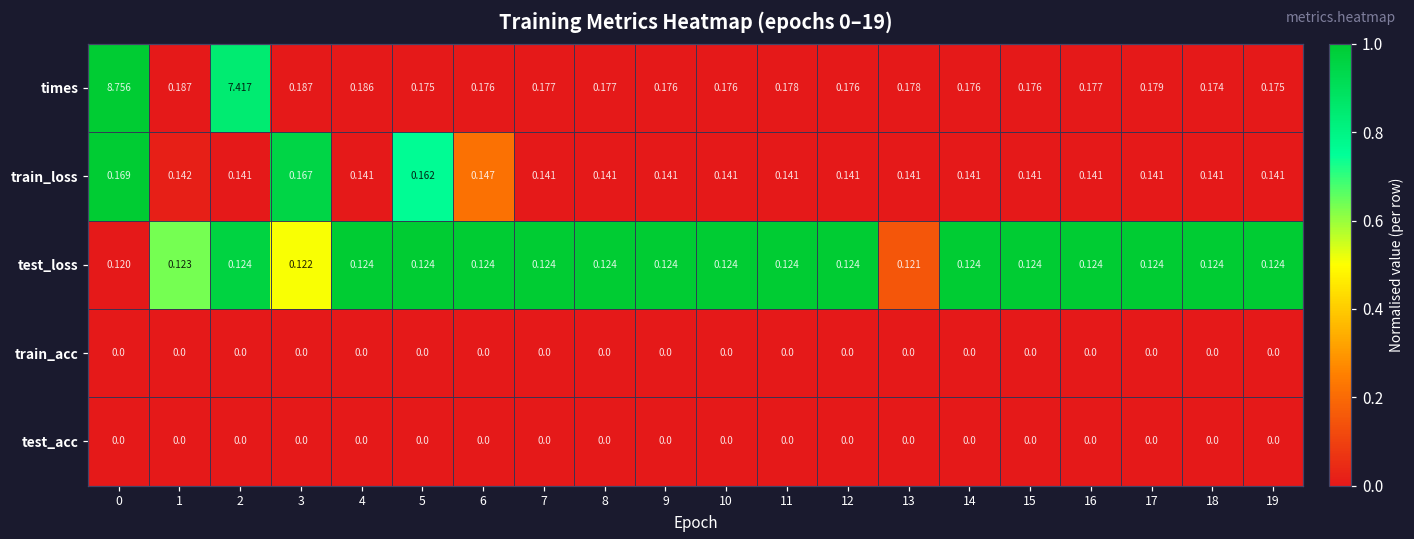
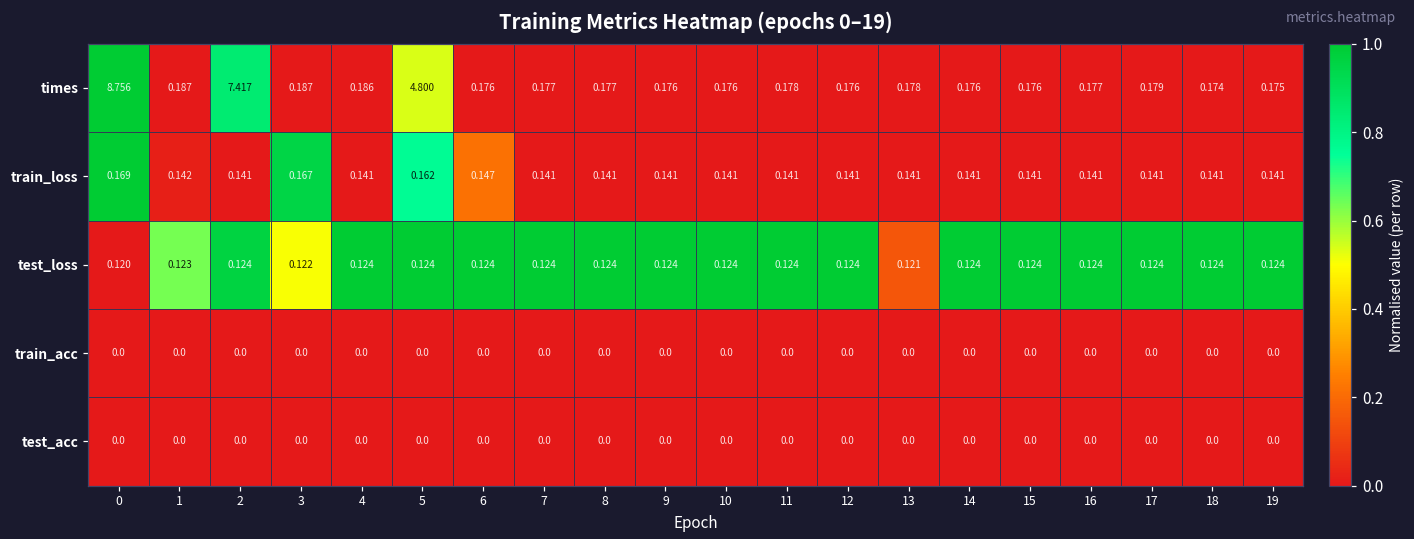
times, 5: 0.175 -> 4.800
